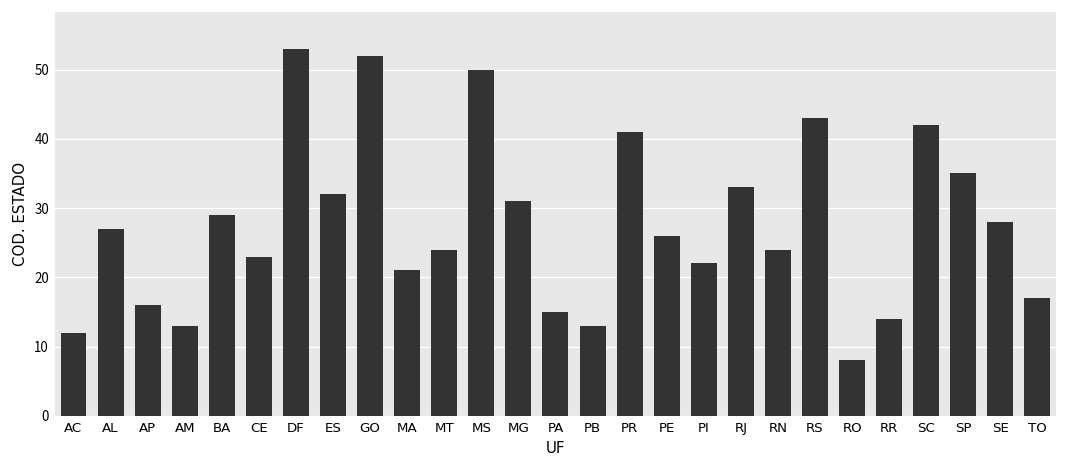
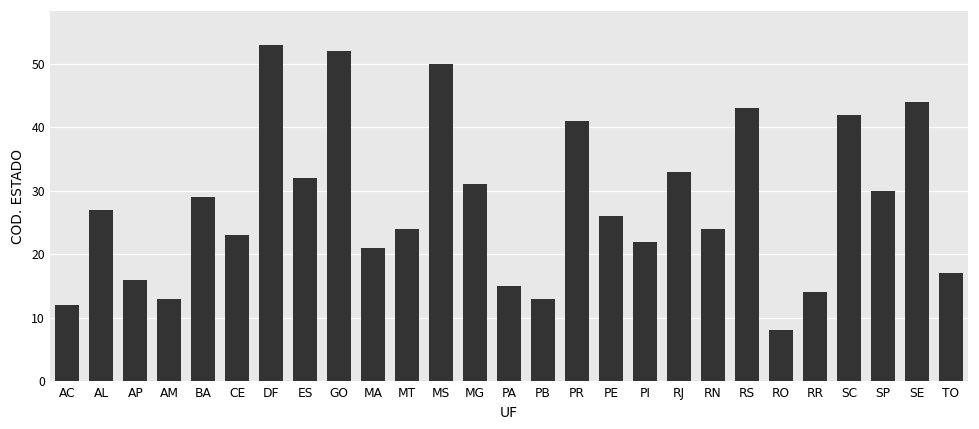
SP: 35 -> 30
SE: 28 -> 44
